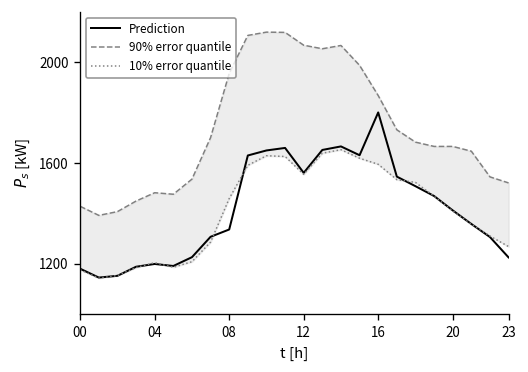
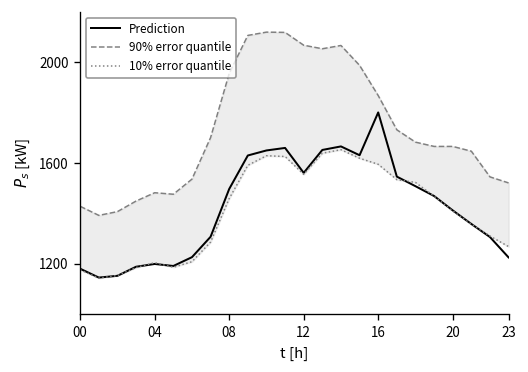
Prediction, 08: 1340 -> 1500
